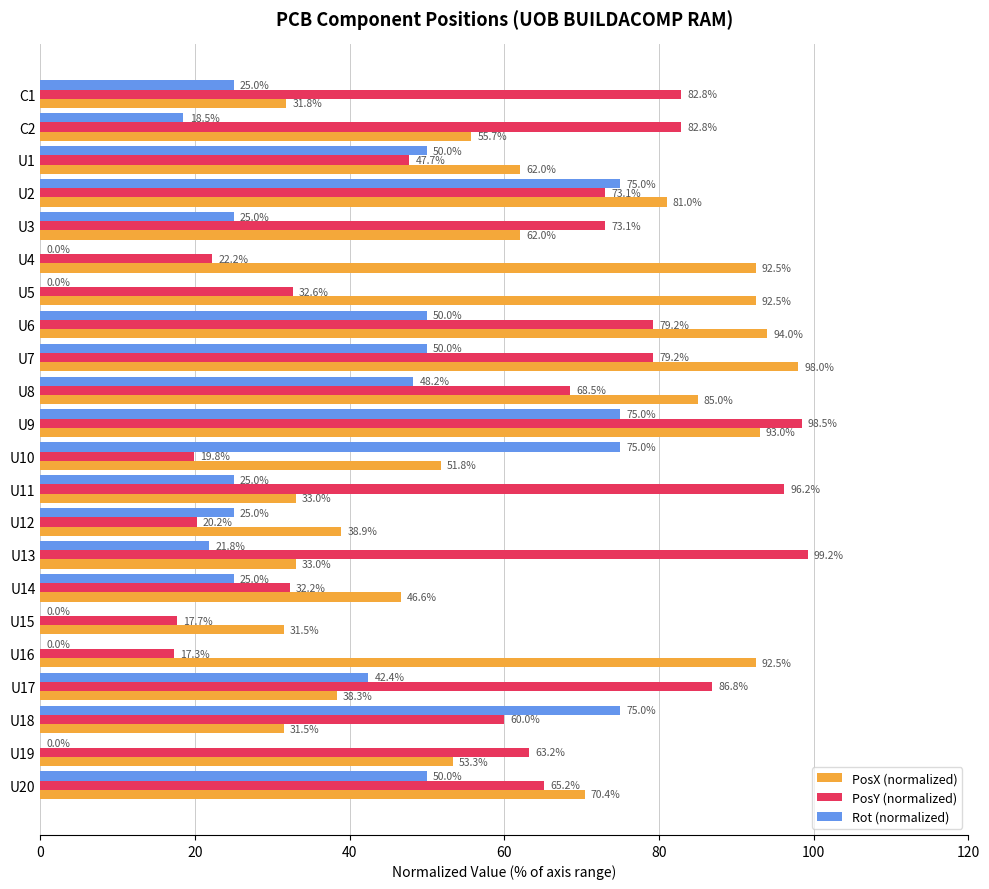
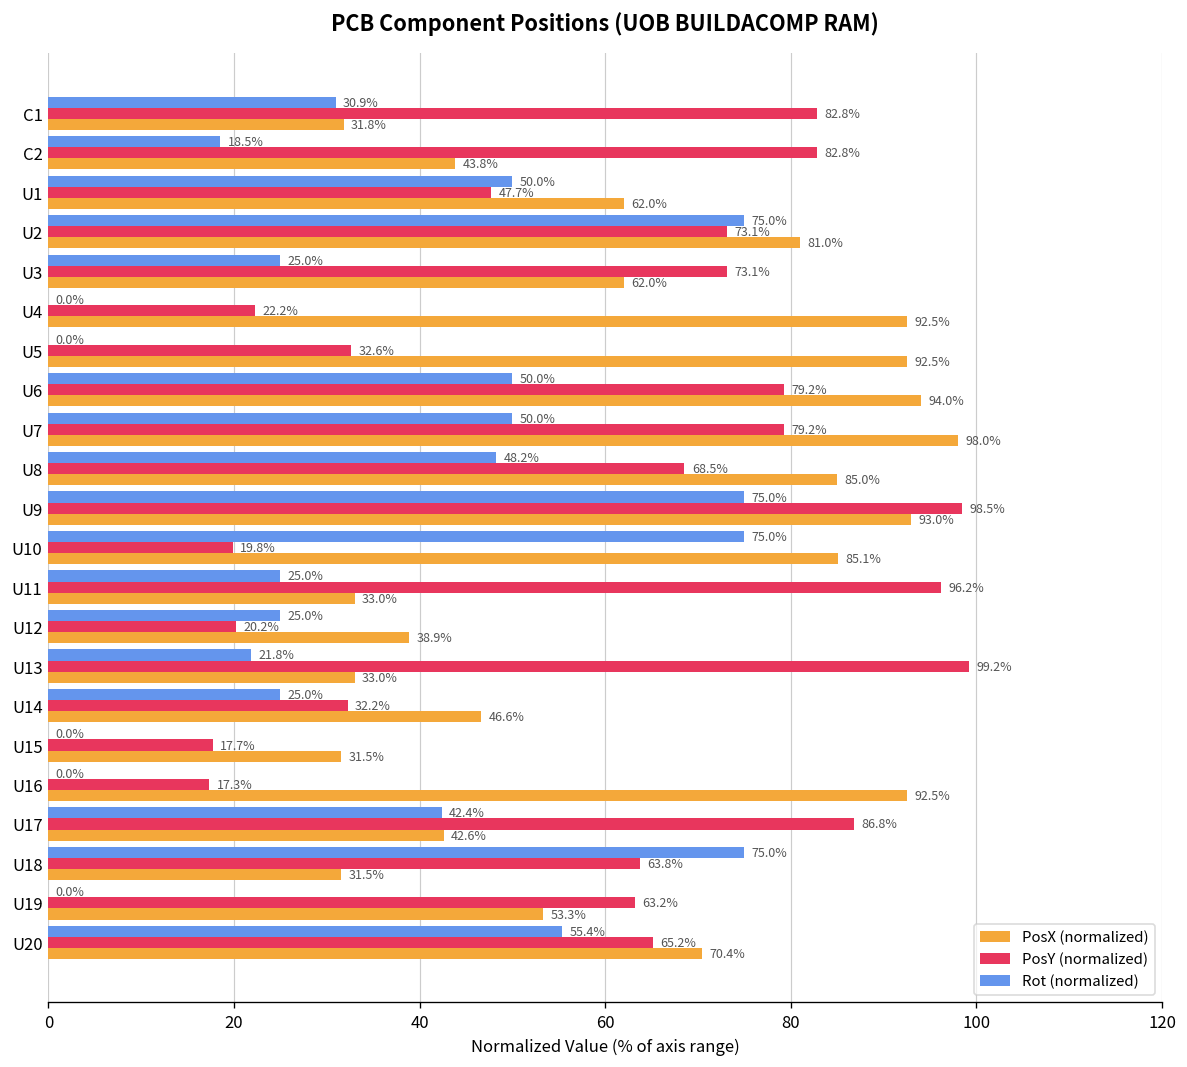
Rot (normalized), C1: 25.0% -> 30.9%
PosX (normalized), C2: 55.7% -> 43.8%
PosX (normalized), U10: 51.8% -> 85.1%
PosX (normalized), U17: 38.3% -> 42.6%
PosY (normalized), U18: 60.0% -> 63.8%
Rot (normalized), U20: 50.0% -> 55.4%
